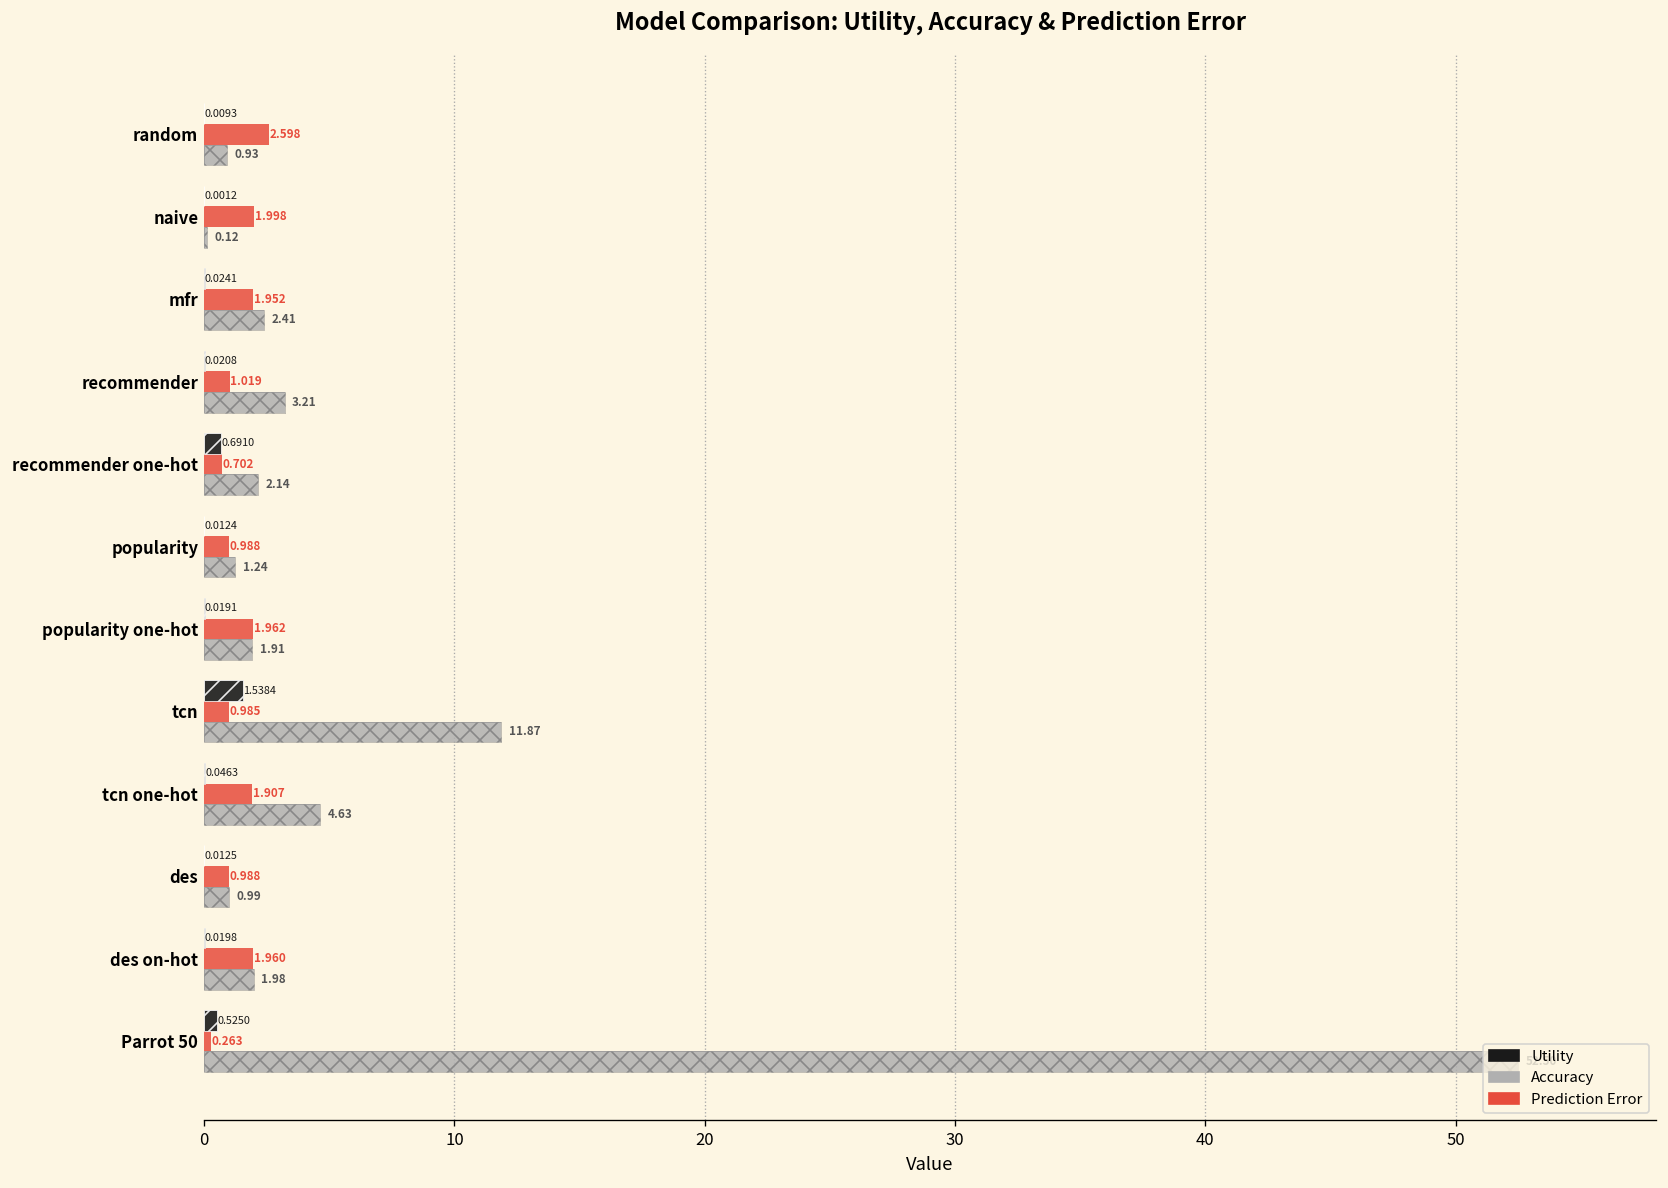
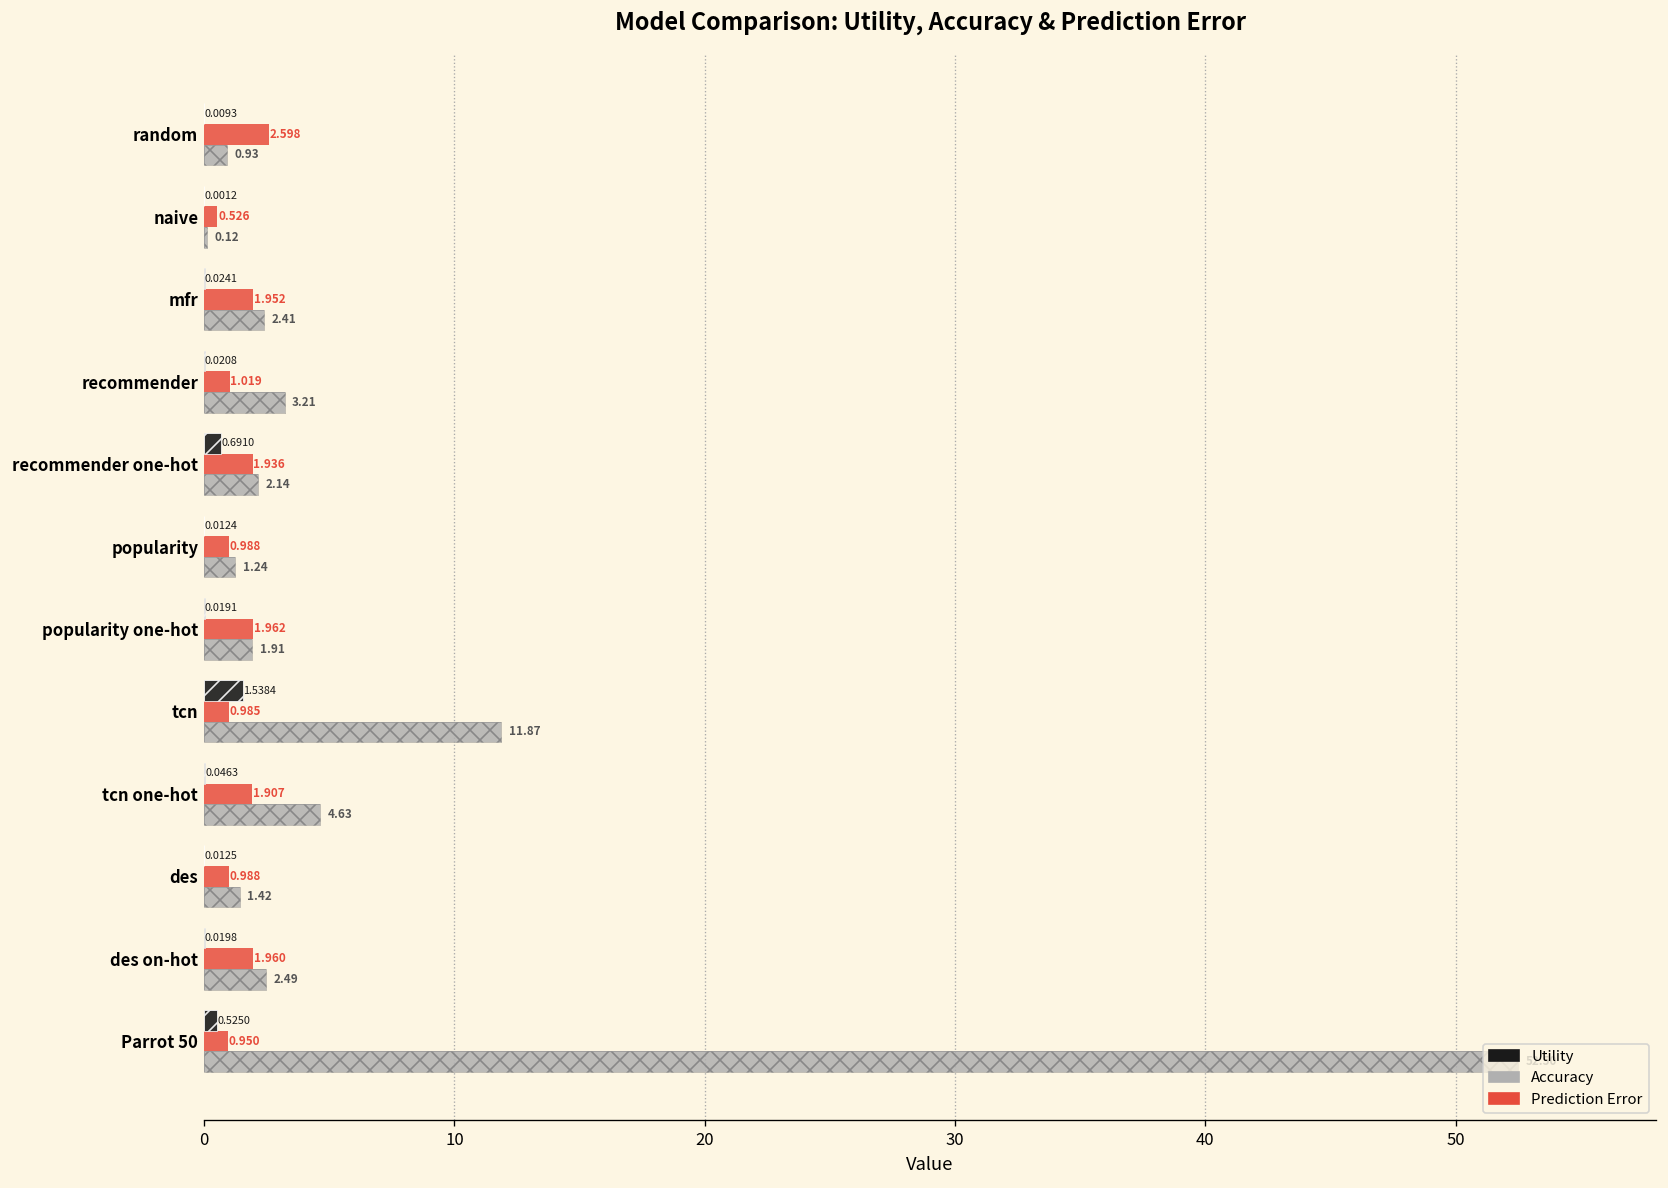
Prediction Error, naive: 1.998 -> 0.526
Prediction Error, recommender one-hot: 0.702 -> 1.936
Accuracy, des: 0.99 -> 1.42
Accuracy, des on-hot: 1.98 -> 2.49
Prediction Error, Parrot 50: 0.263 -> 0.950
